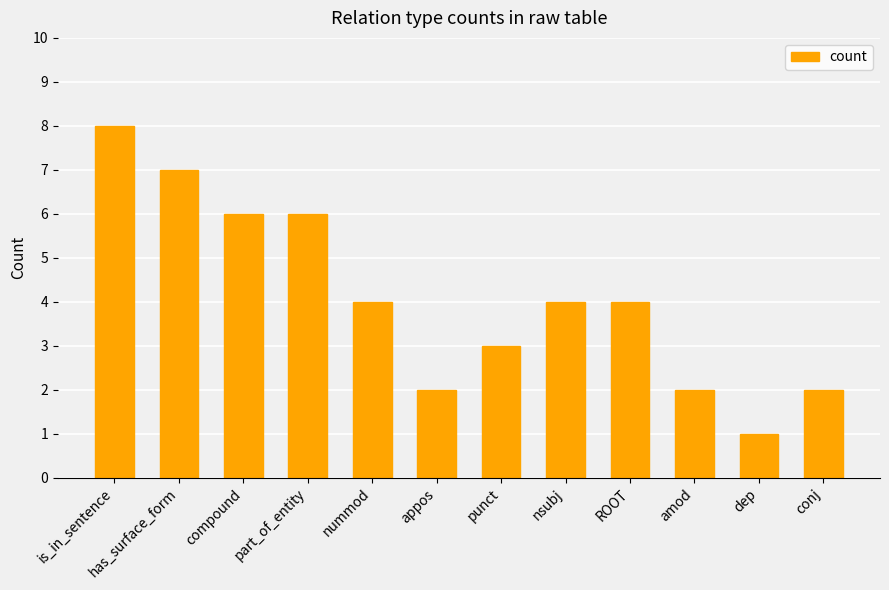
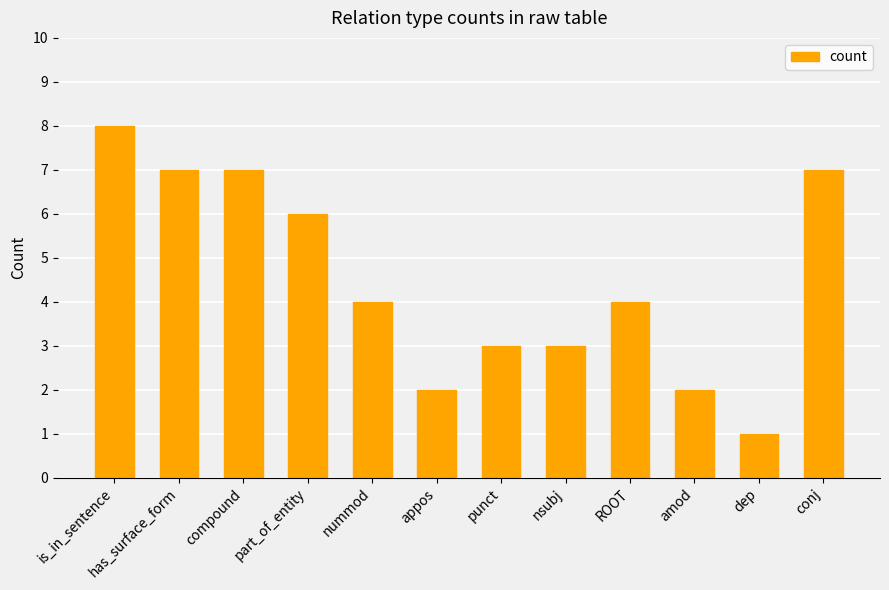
compound: 6 -> 7
nsubj: 4 -> 3
conj: 2 -> 7
